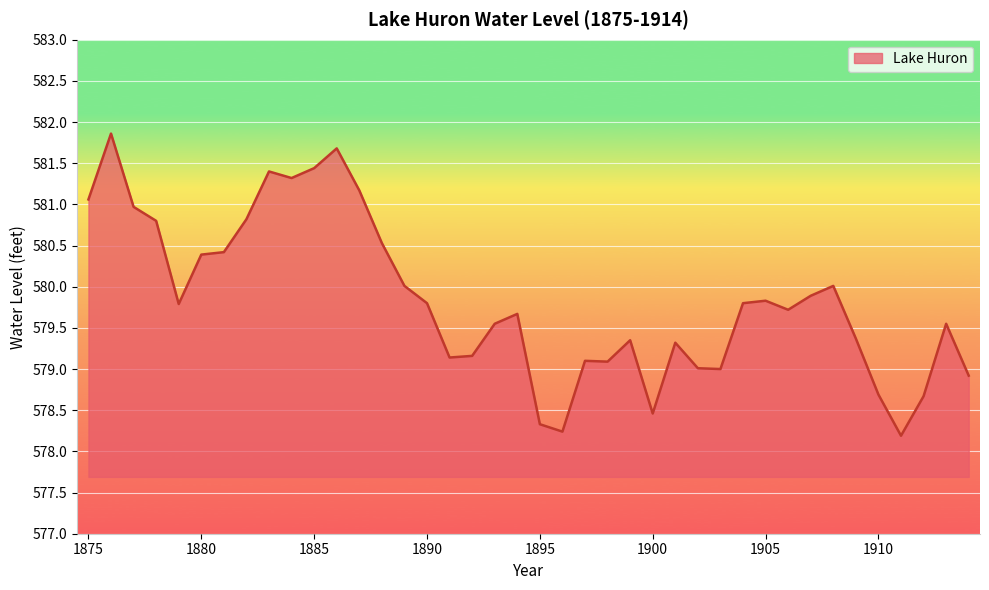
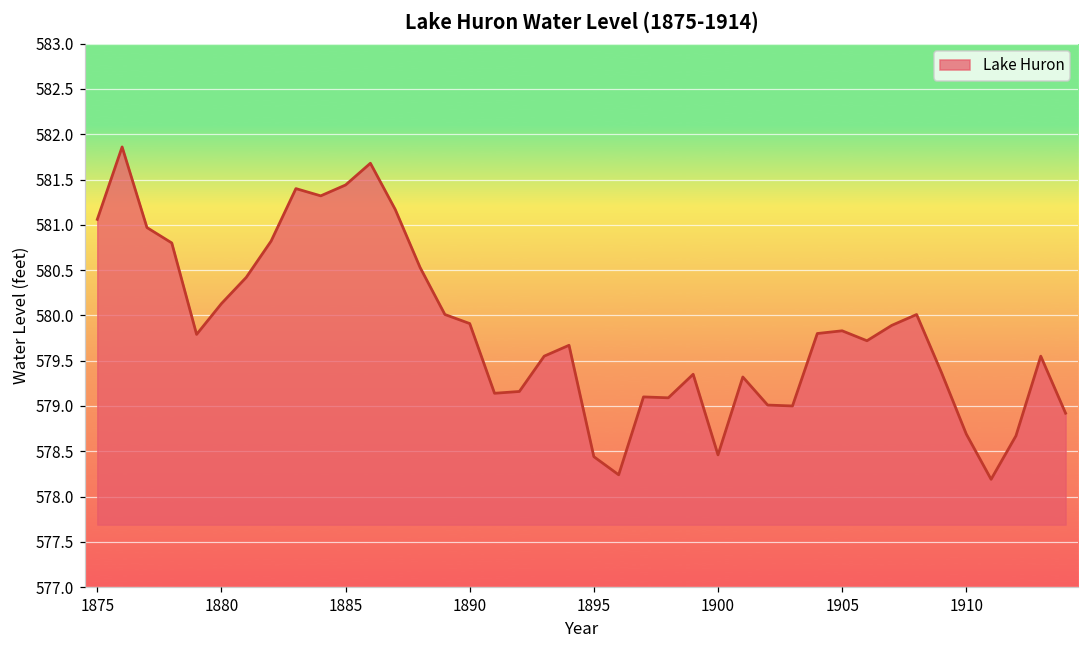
1880: 580.4 -> 580.1
1890: 579.8 -> 579.9
1895: 578.3 -> 578.4
